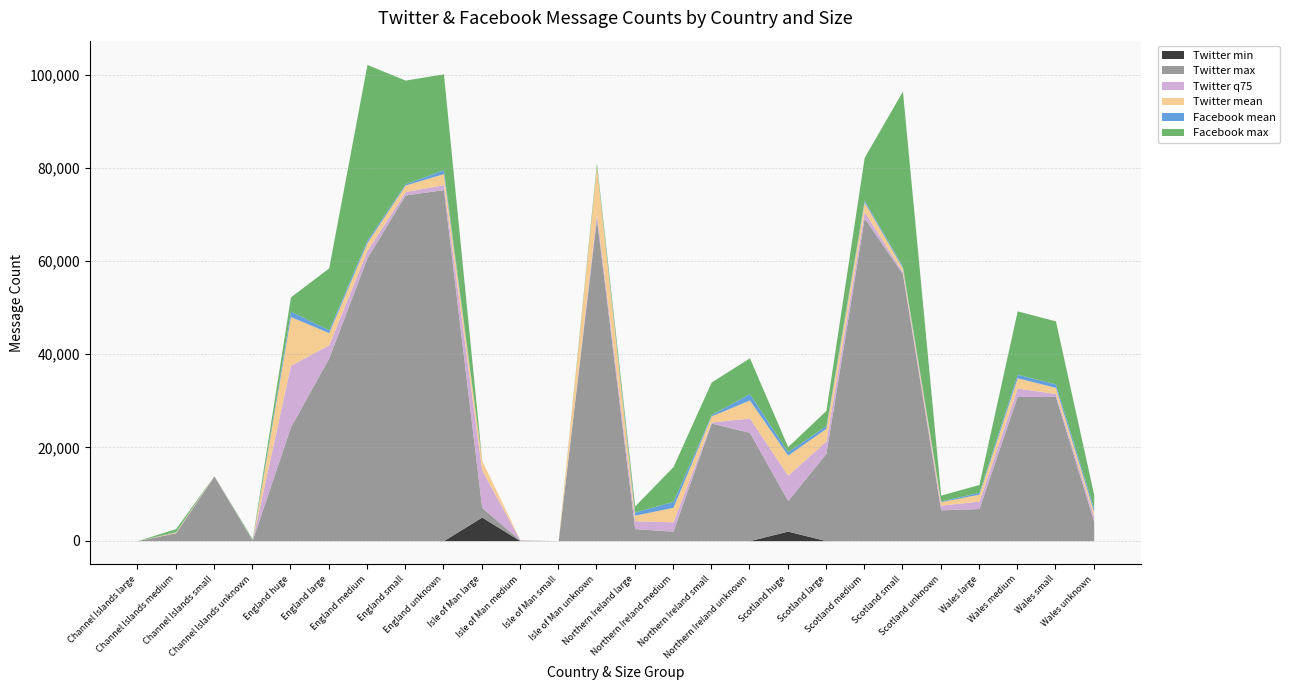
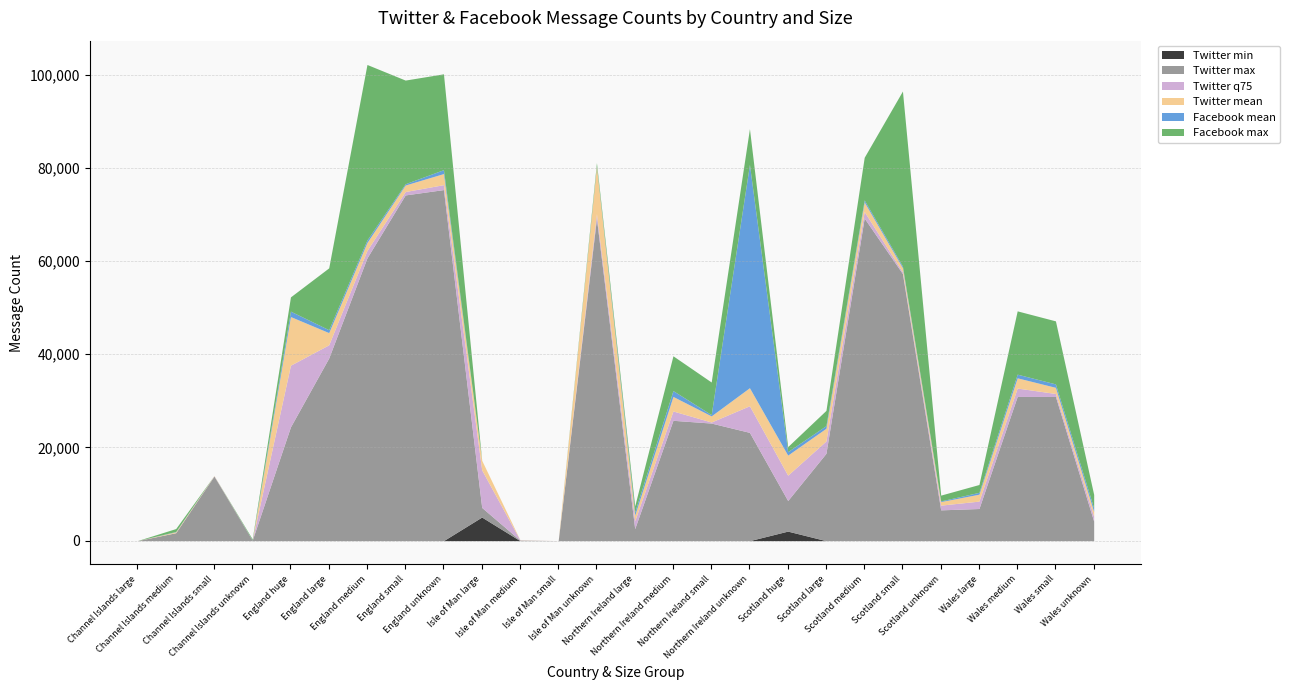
Twitter max, Northern Ireland medium: 2,000 -> 26,000
Twitter q75, Northern Ireland unknown: 3,000 -> 6,000
Facebook mean, Northern Ireland unknown: 1,000 -> 48,000
